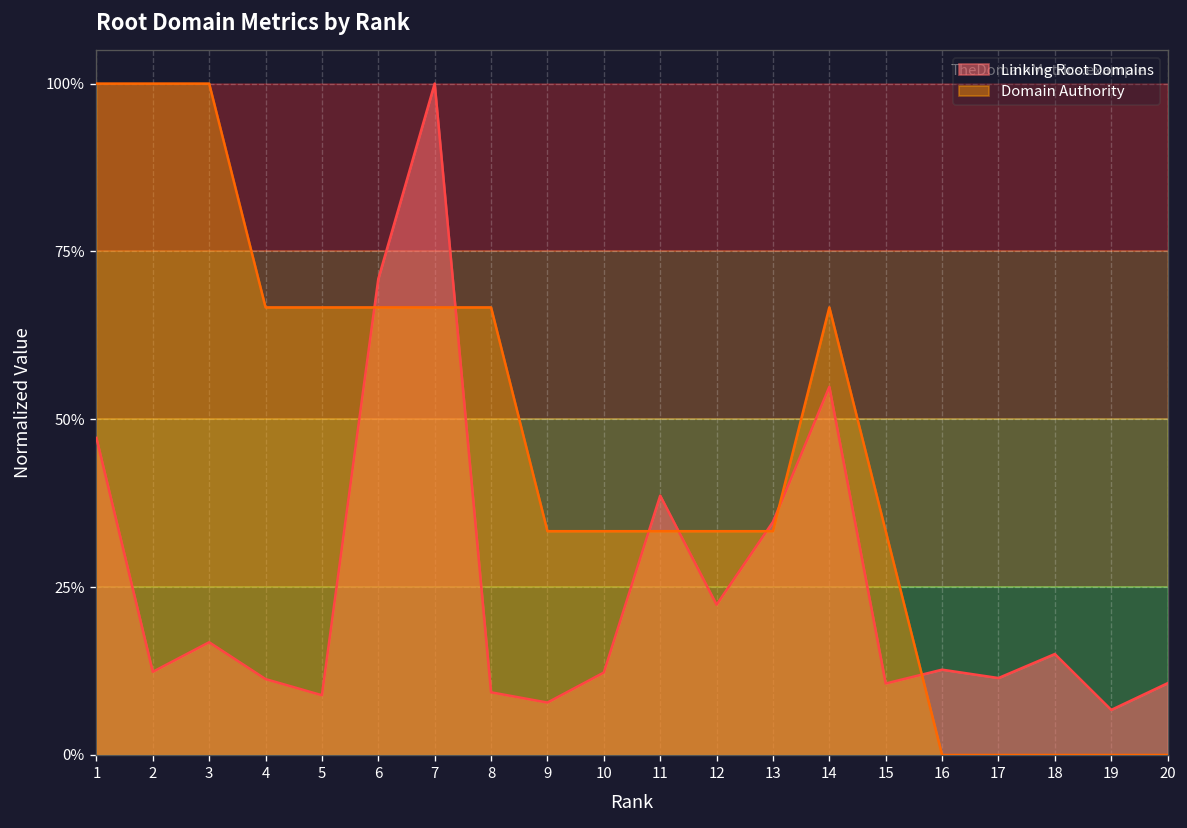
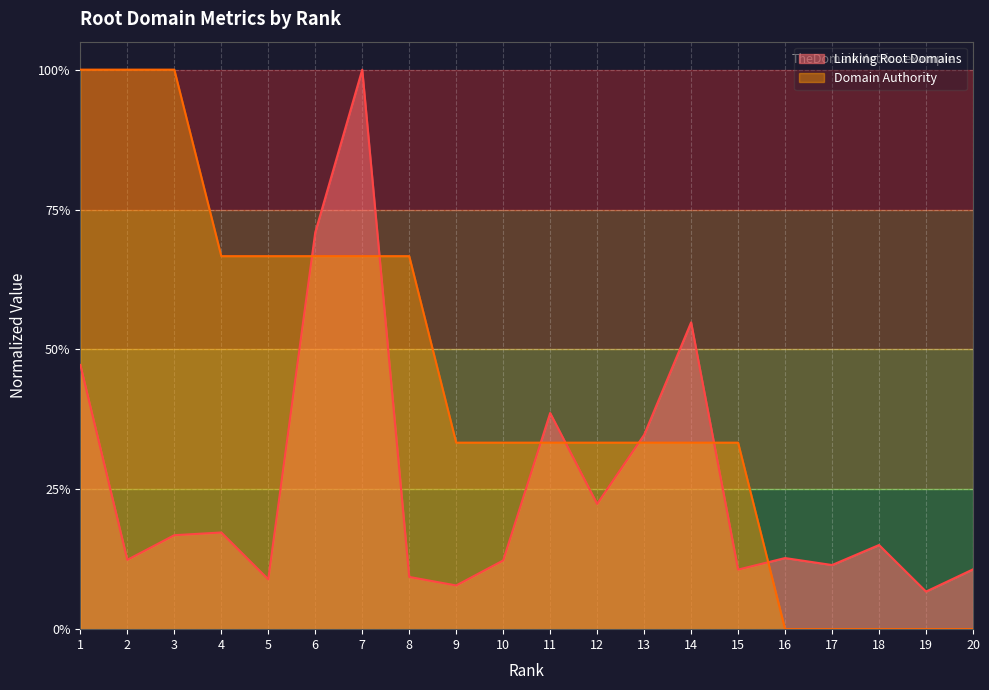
Linking Root Domains, 4: 11% -> 17%
Domain Authority, 14: 67% -> 33%
